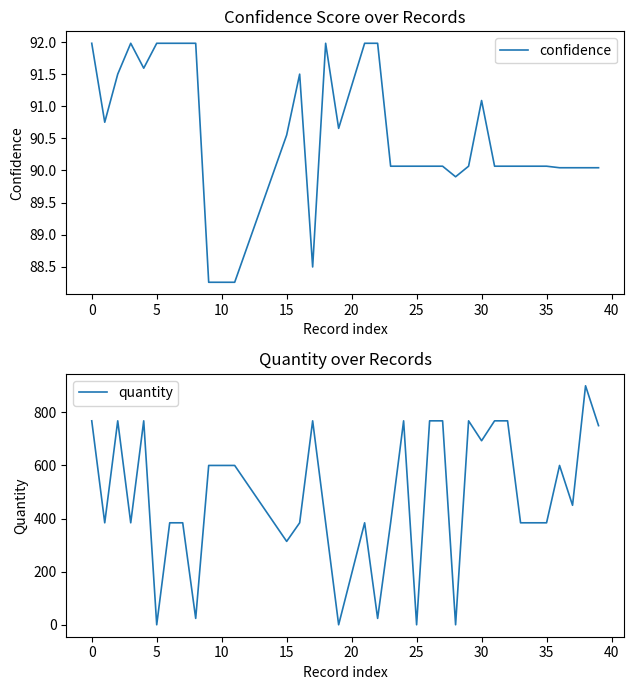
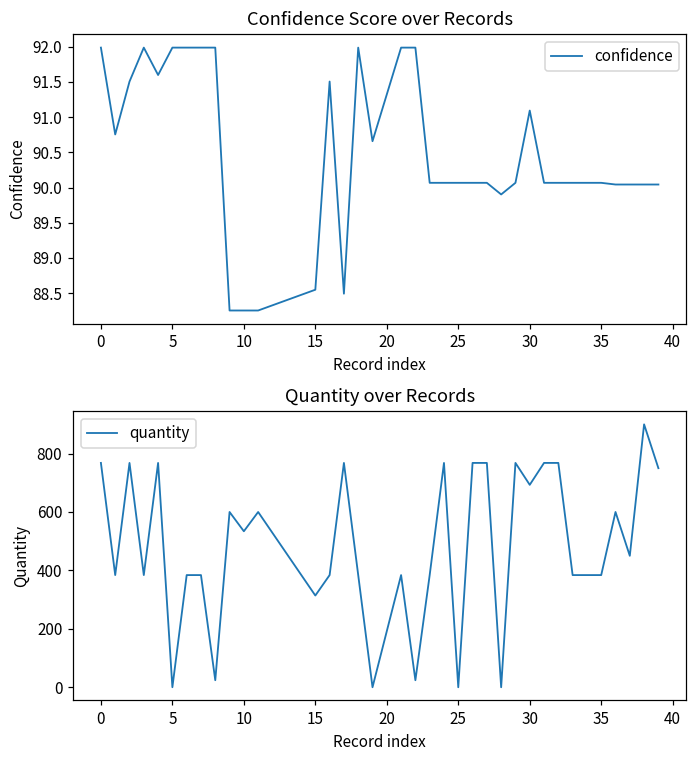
Confidence Score over Records, 15: 90.6 -> 88.5
Quantity over Records, 10: 600 -> 530
